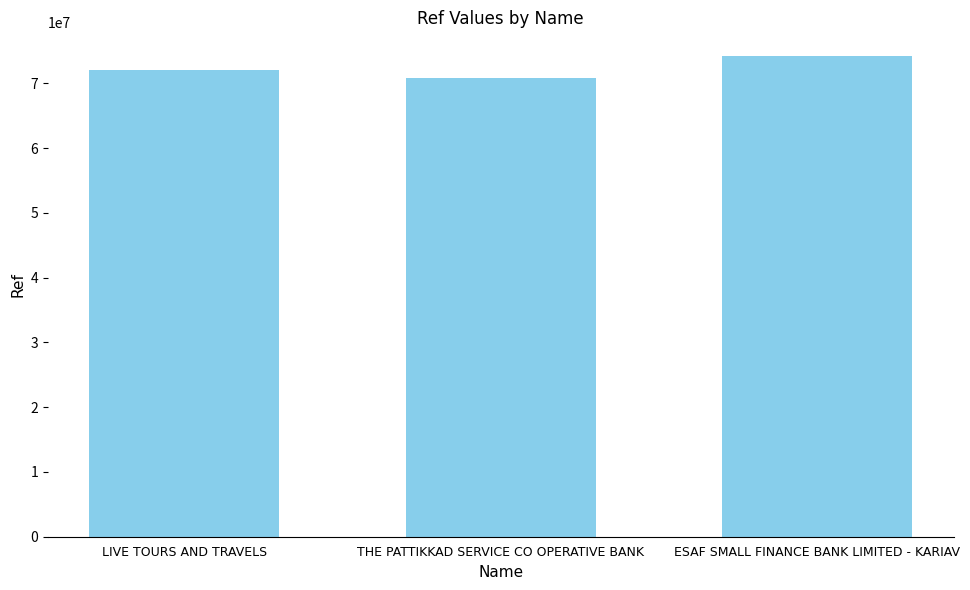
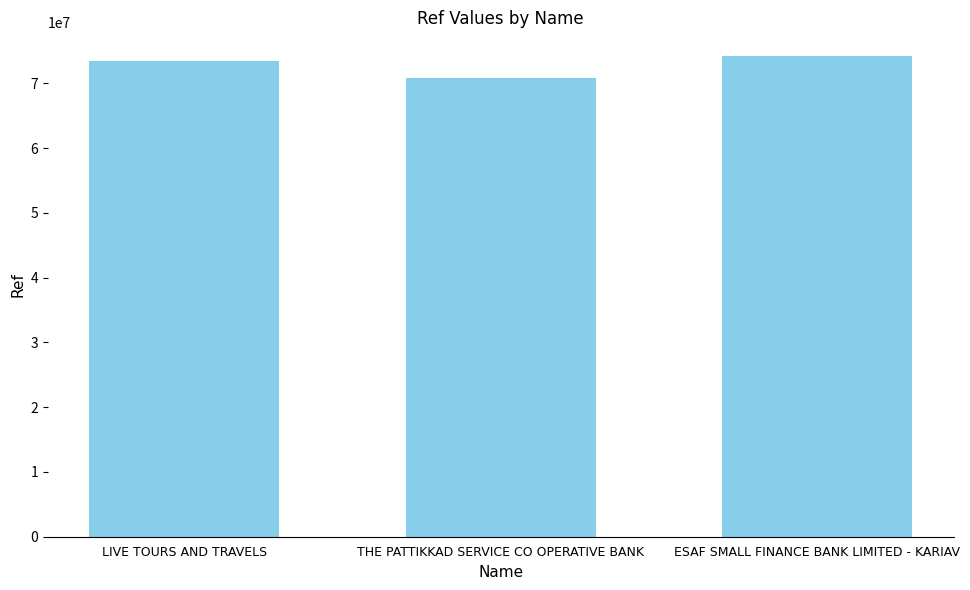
LIVE TOURS AND TRAVELS: 72000000 -> 73000000
